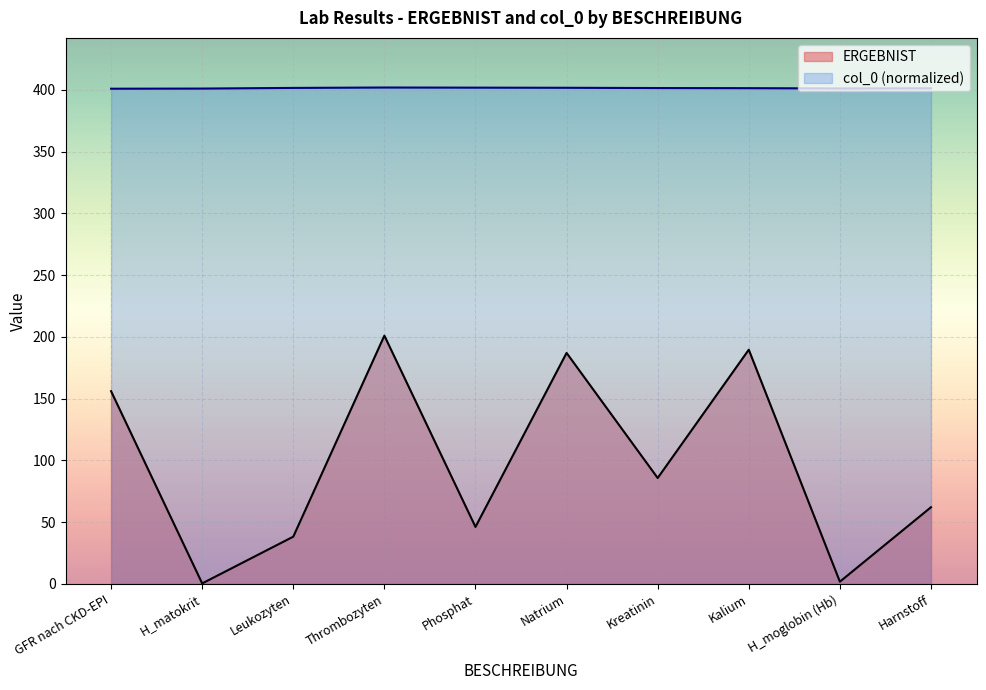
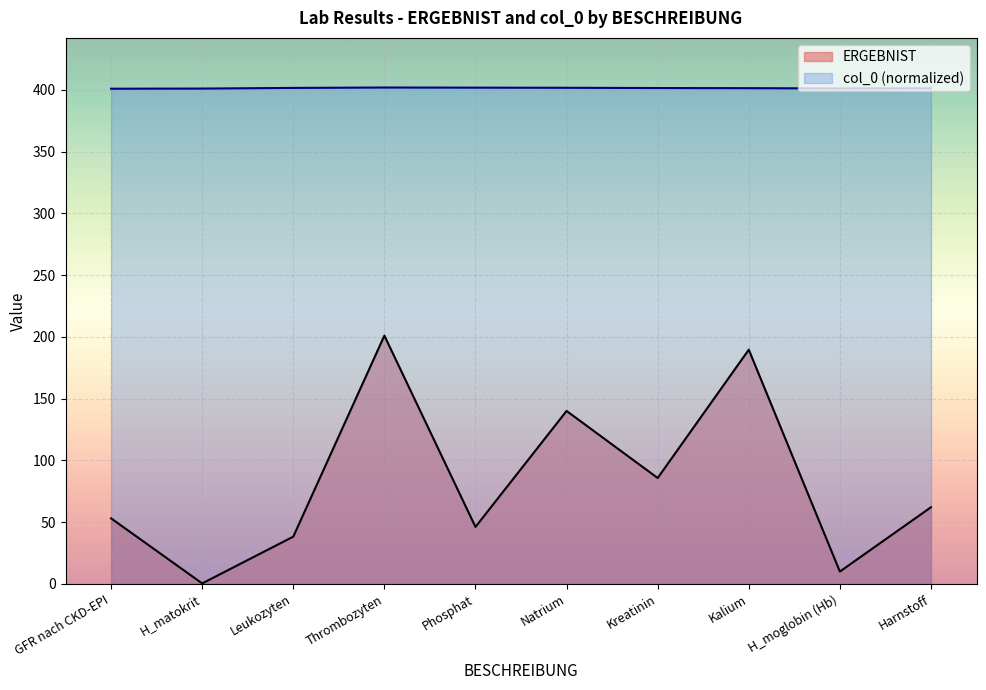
ERGEBNIST, GFR nach CKD-EPI: 156 -> 53
ERGEBNIST, Natrium: 187 -> 140
ERGEBNIST, H_moglobin (Hb): 2 -> 10
